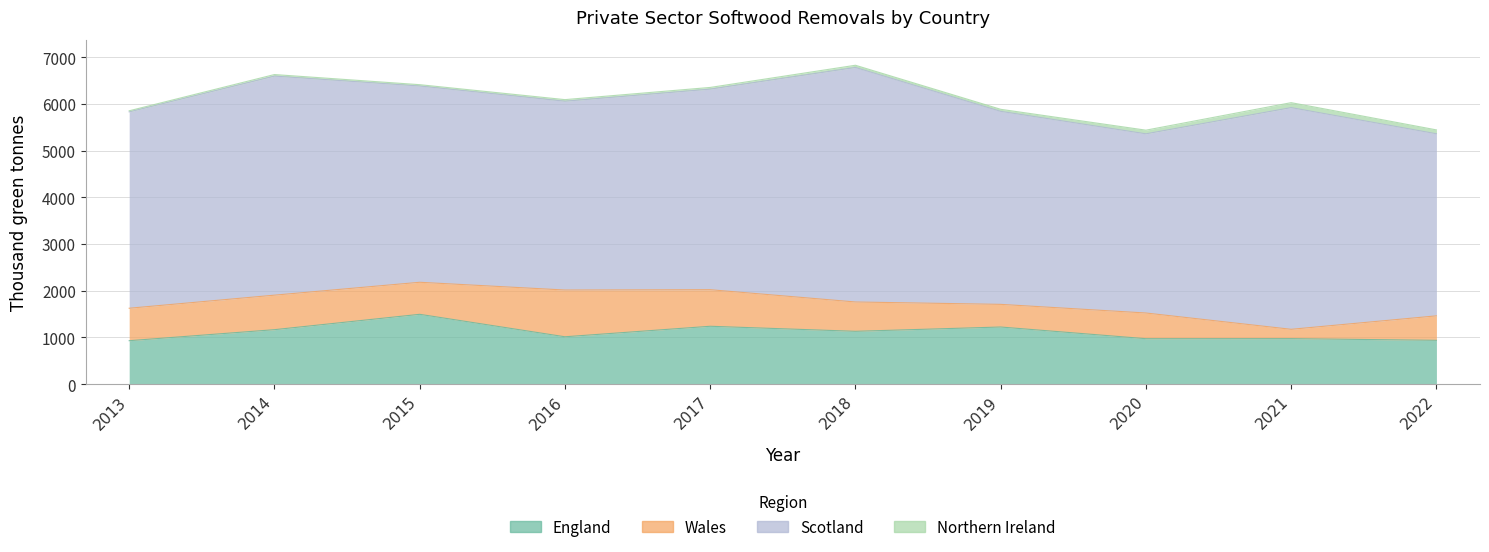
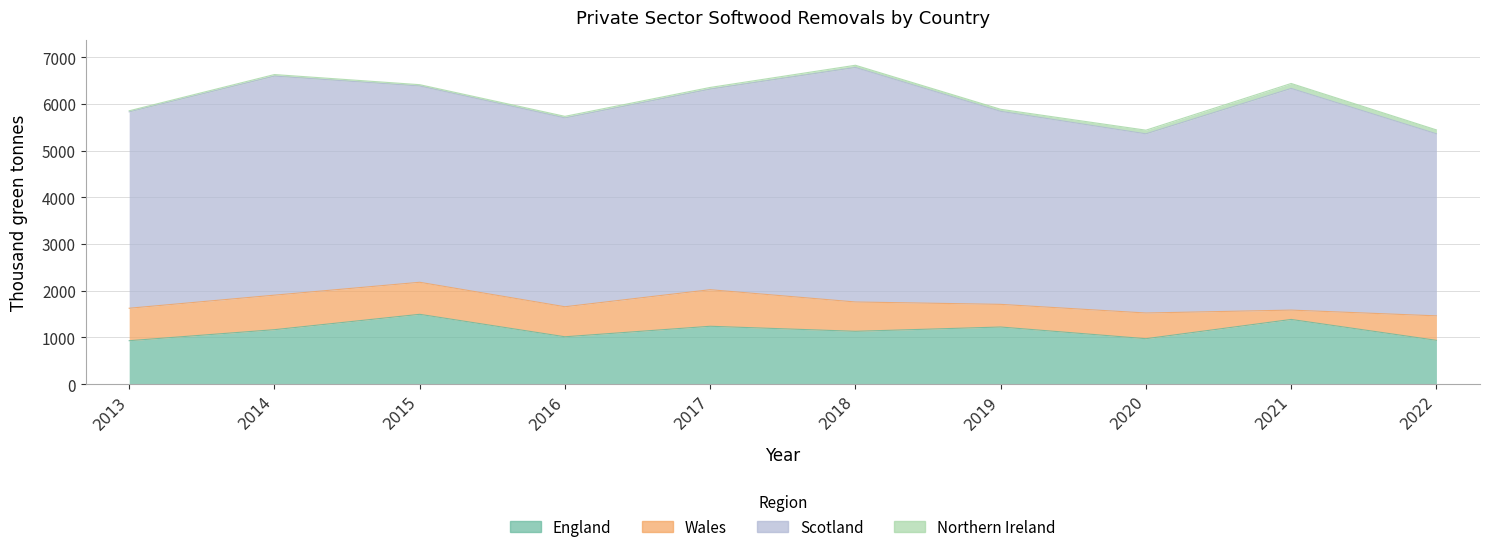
Wales, 2016: 1000 -> 600
England, 2021: 1000 -> 1400
